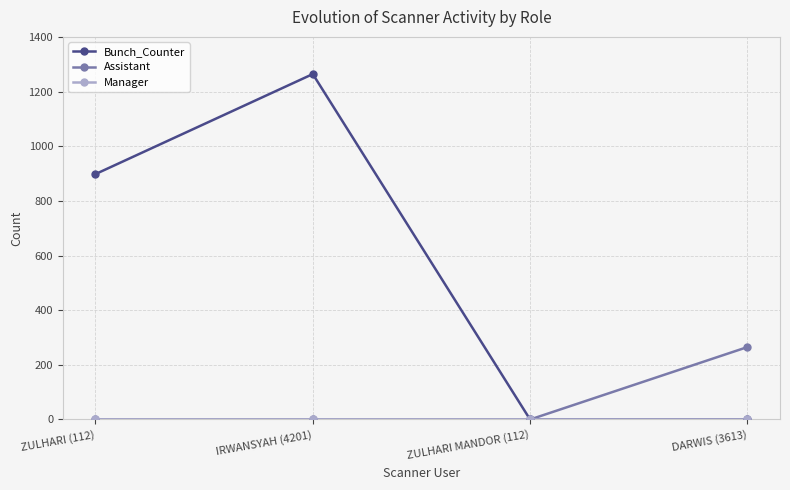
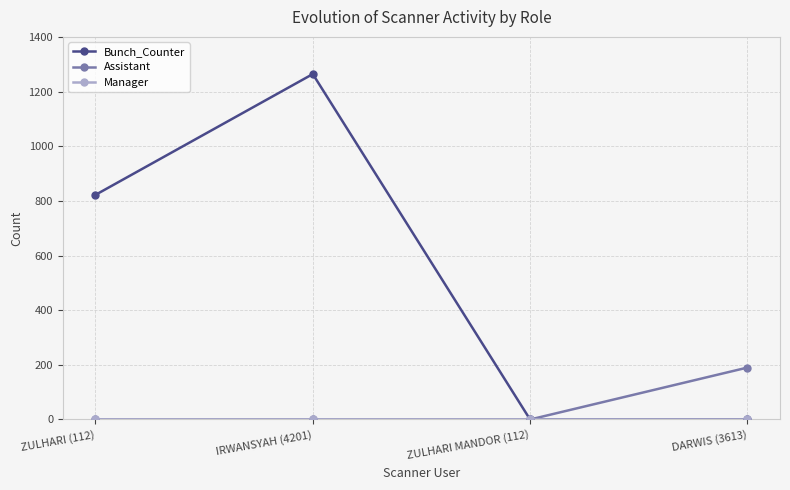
Bunch_Counter, ZULHARI (112): 900 -> 820
Assistant, DARWIS (3613): 270 -> 190
